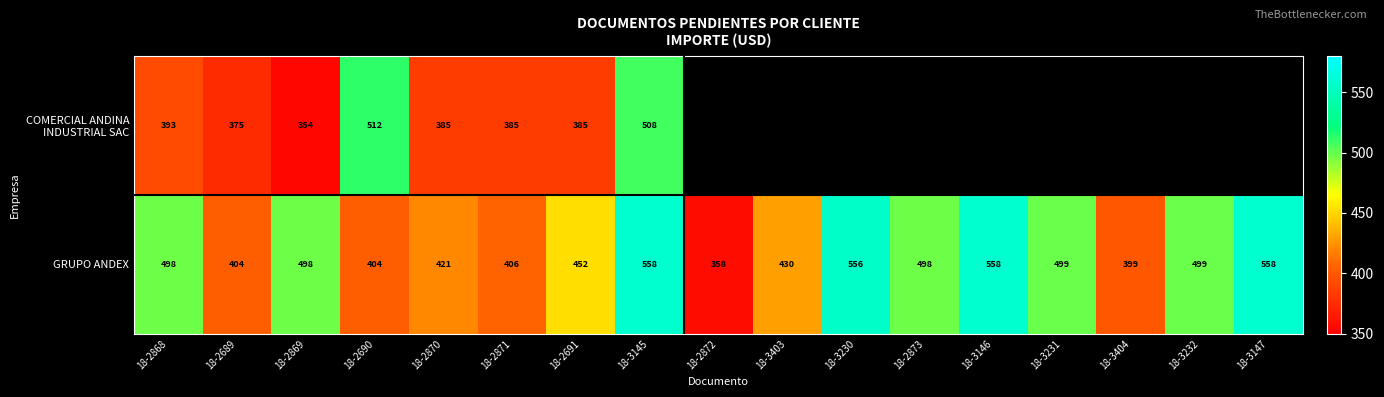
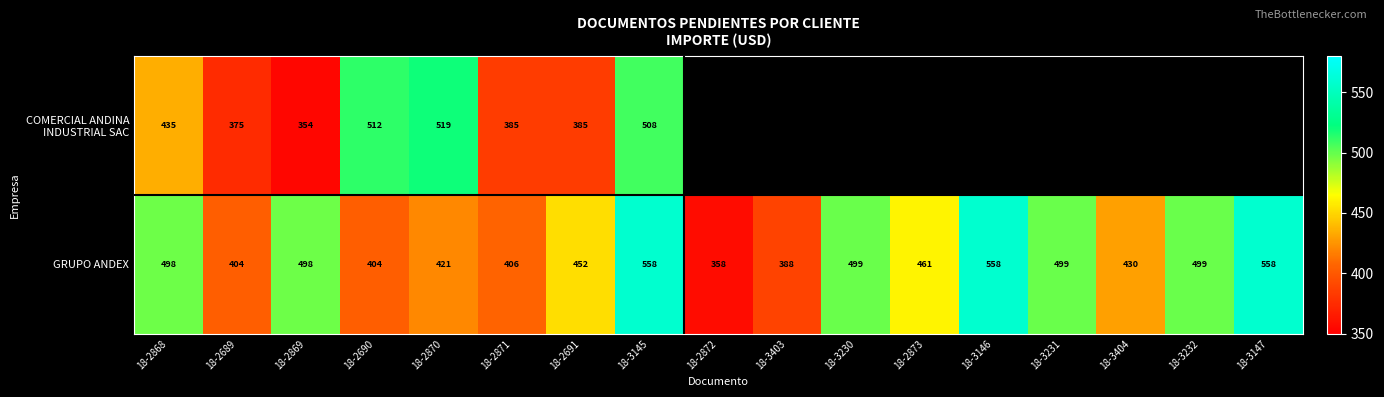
COMERCIAL ANDINA INDUSTRIAL SAC, 18-2868: 393 -> 435
COMERCIAL ANDINA INDUSTRIAL SAC, 18-2870: 385 -> 519
GRUPO ANDEX, 18-3403: 430 -> 388
GRUPO ANDEX, 18-3230: 556 -> 499
GRUPO ANDEX, 18-2873: 498 -> 461
GRUPO ANDEX, 18-3404: 399 -> 430
